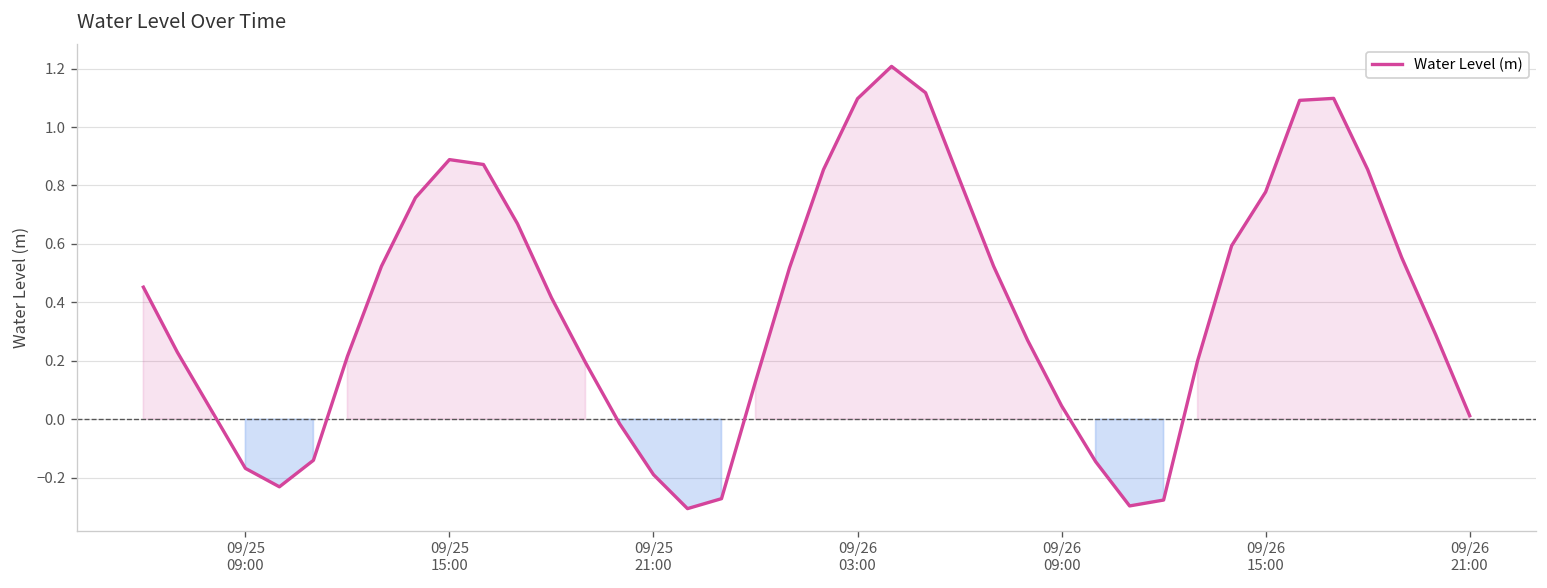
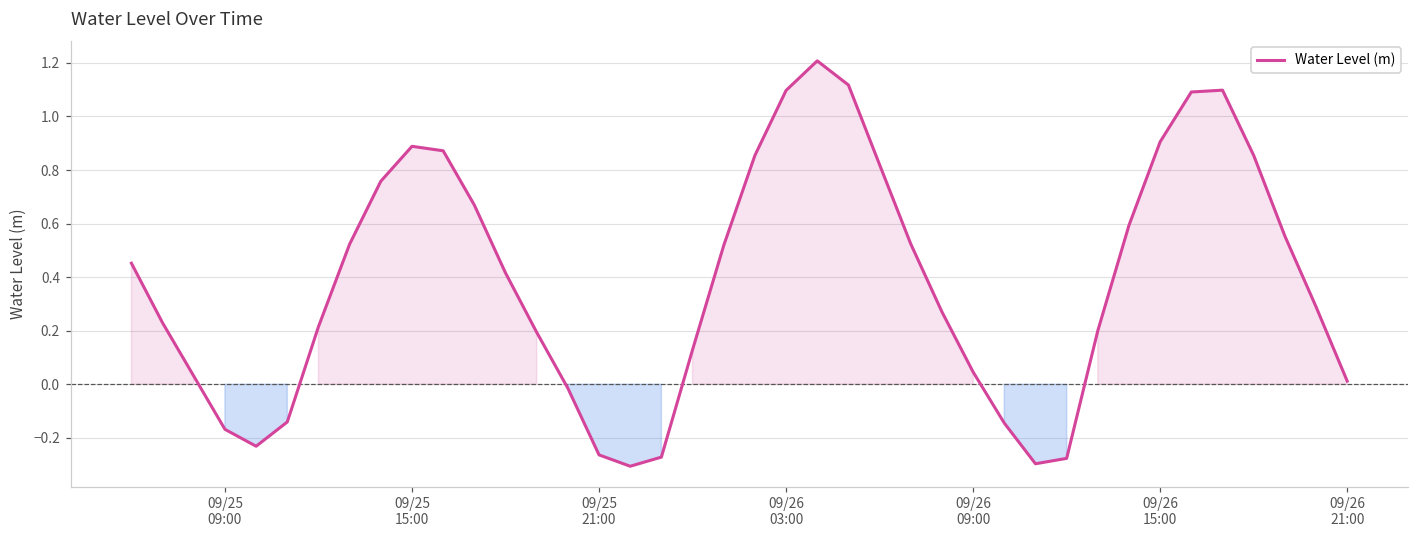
09/25 21:00: -0.19 -> -0.26
09/26 15:00: 0.78 -> 0.91
